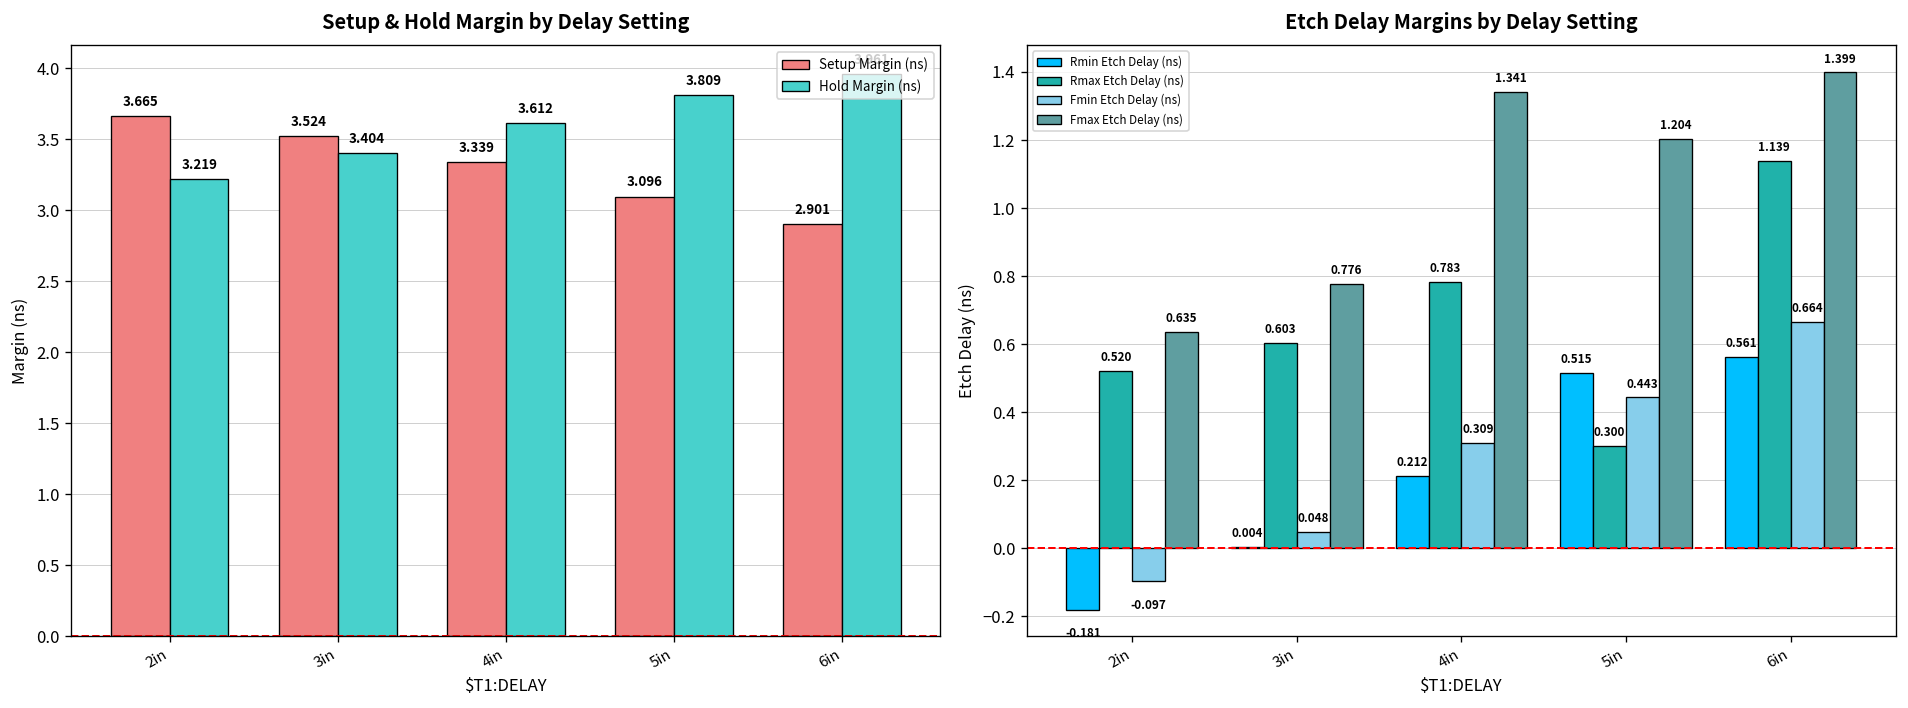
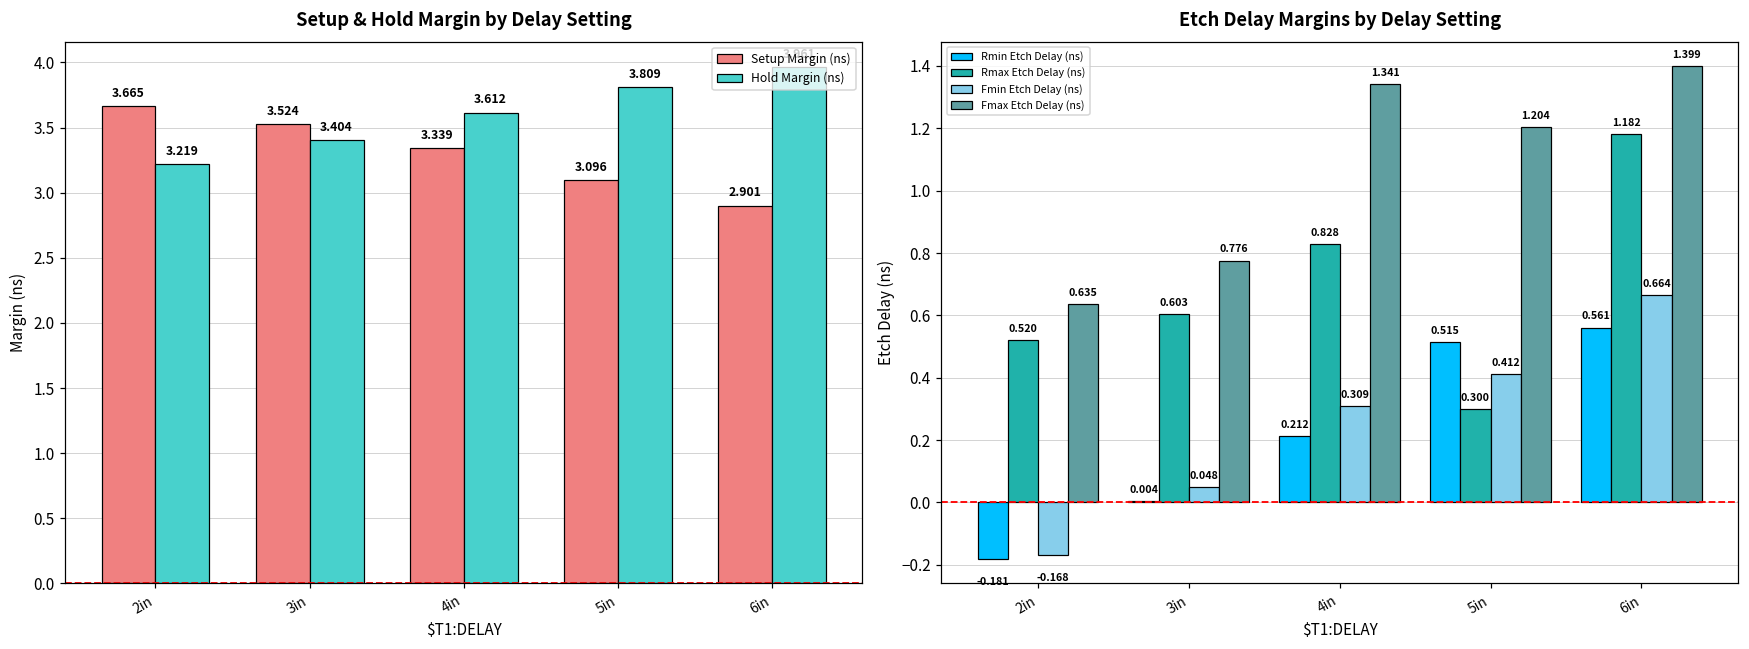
Etch Delay Margins by Delay Setting, Fmin Etch Delay (ns), 2in: -0.097 -> -0.168
Etch Delay Margins by Delay Setting, Rmax Etch Delay (ns), 4in: 0.783 -> 0.828
Etch Delay Margins by Delay Setting, Fmin Etch Delay (ns), 5in: 0.443 -> 0.412
Etch Delay Margins by Delay Setting, Rmax Etch Delay (ns), 6in: 1.139 -> 1.182
